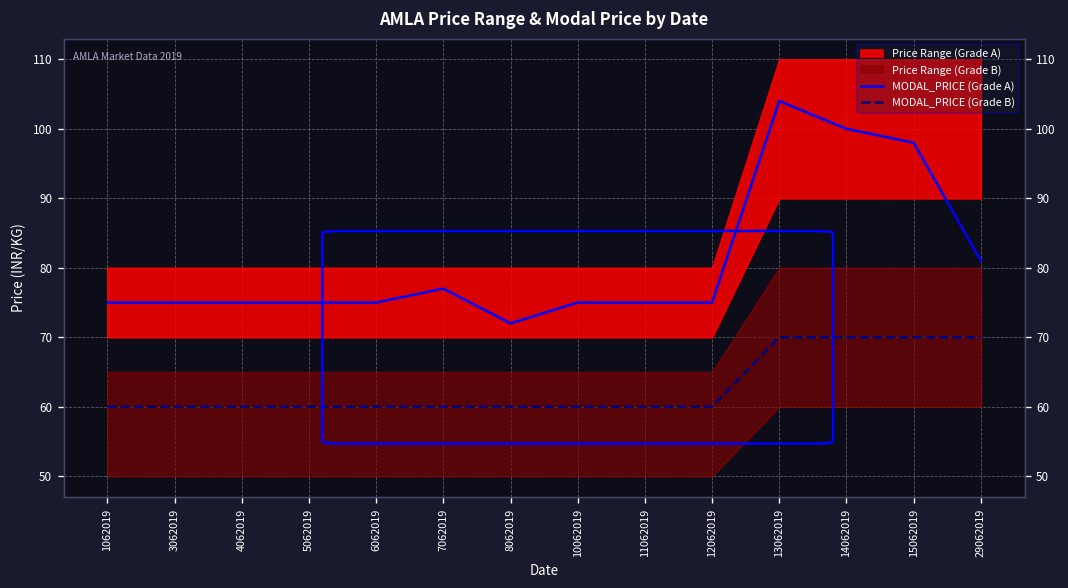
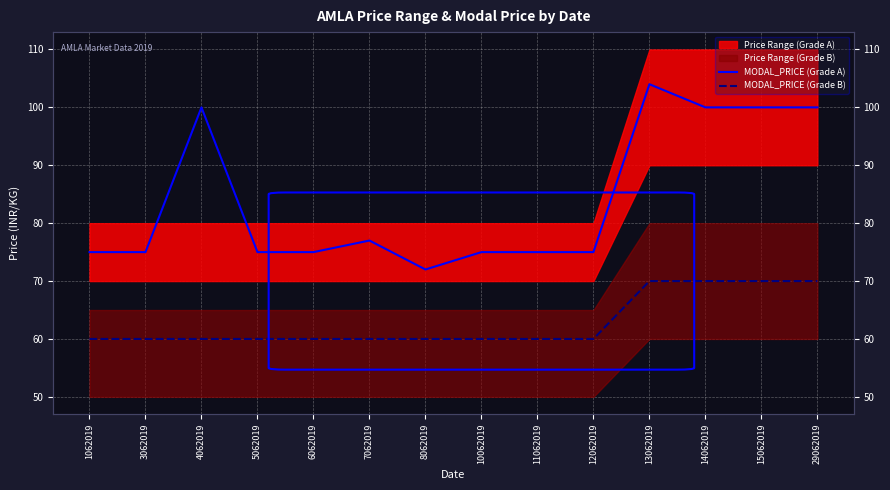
MODAL_PRICE (Grade A), 4062019: 75 -> 100
MODAL_PRICE (Grade A), 15062019: 98 -> 100
MODAL_PRICE (Grade A), 29062019: 81 -> 100
